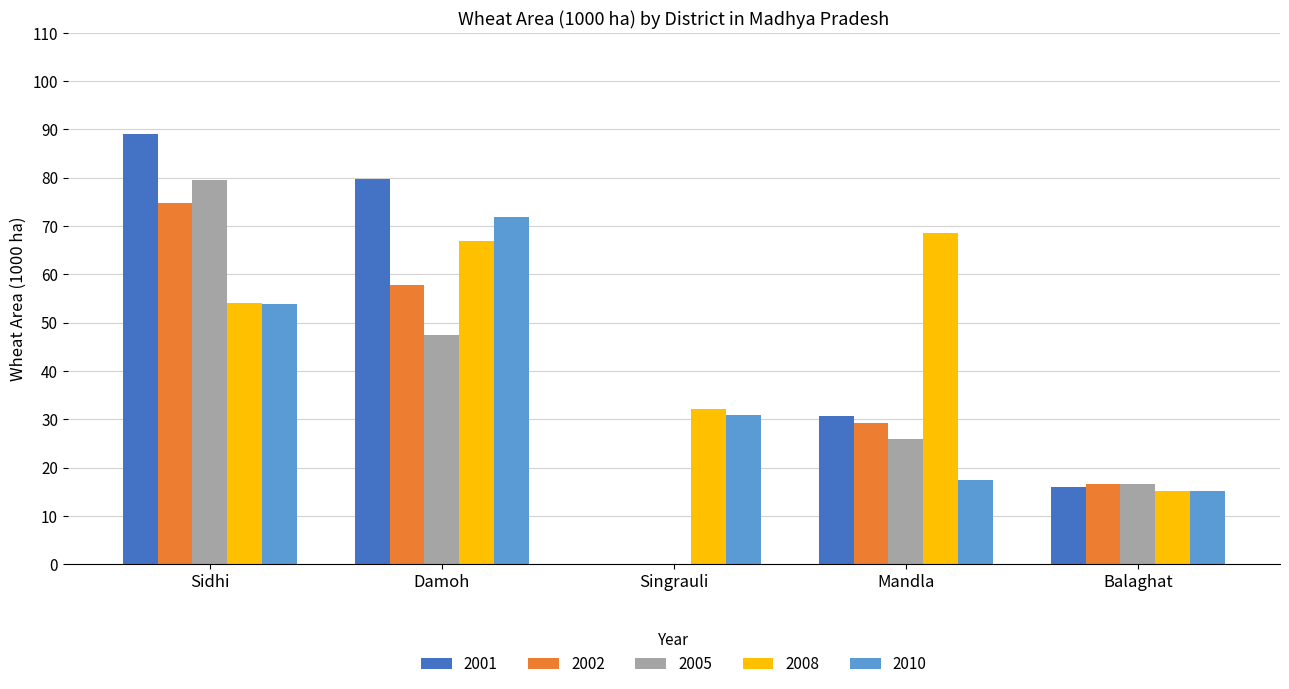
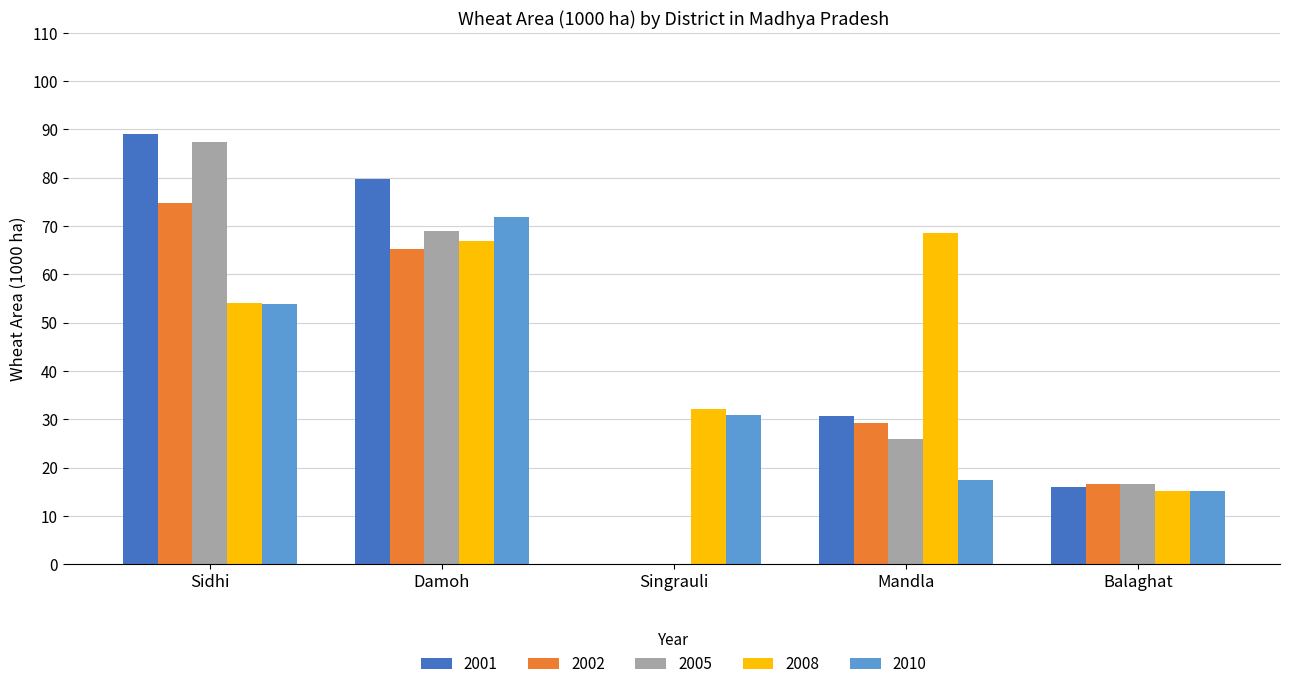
2005, Sidhi: 80 -> 87
2002, Damoh: 58 -> 65
2005, Damoh: 48 -> 69
